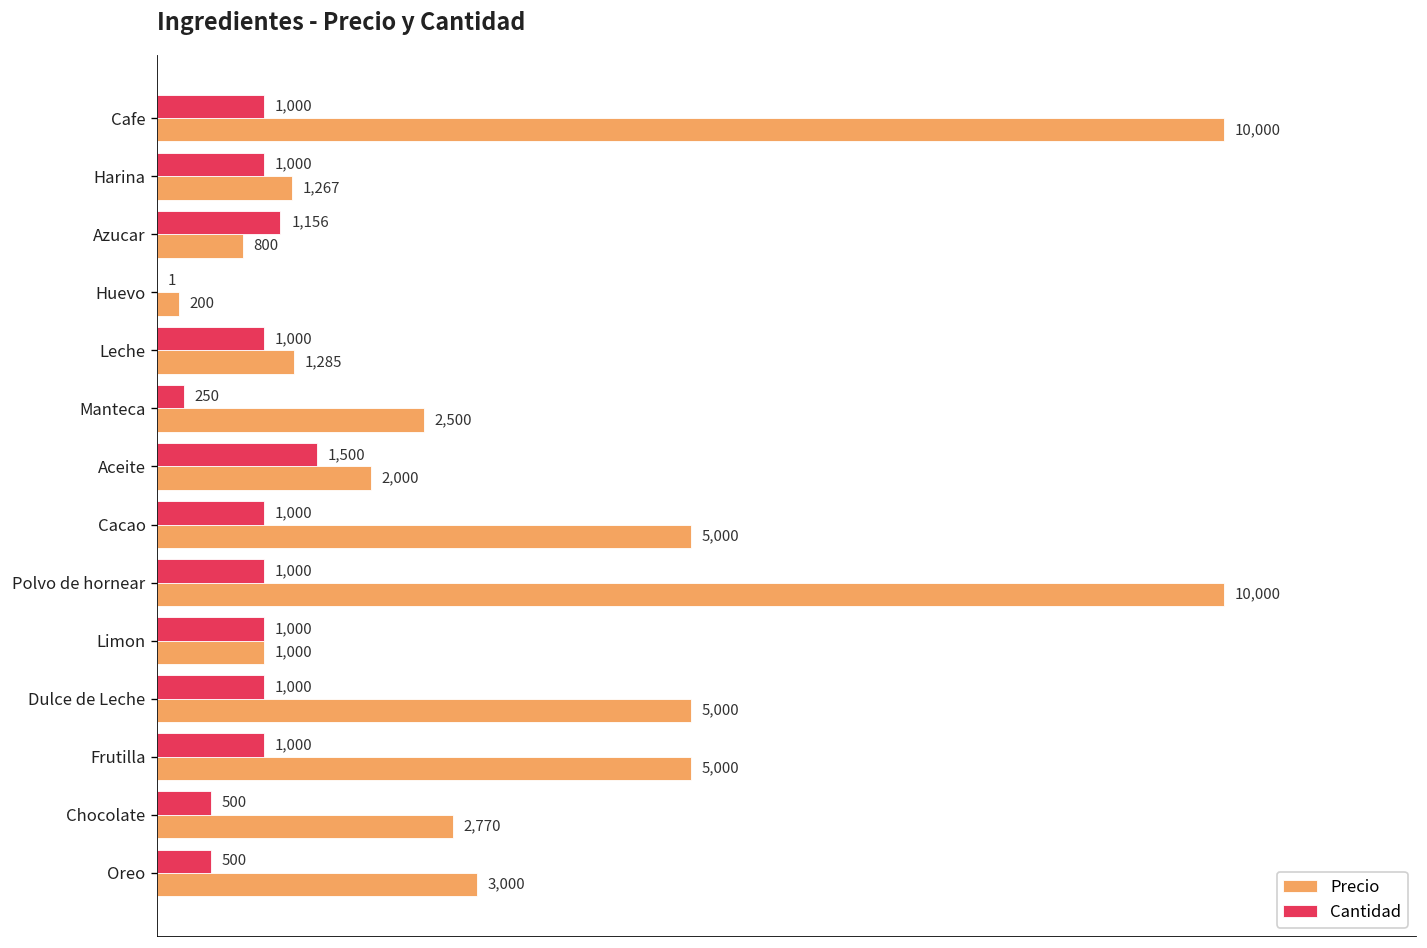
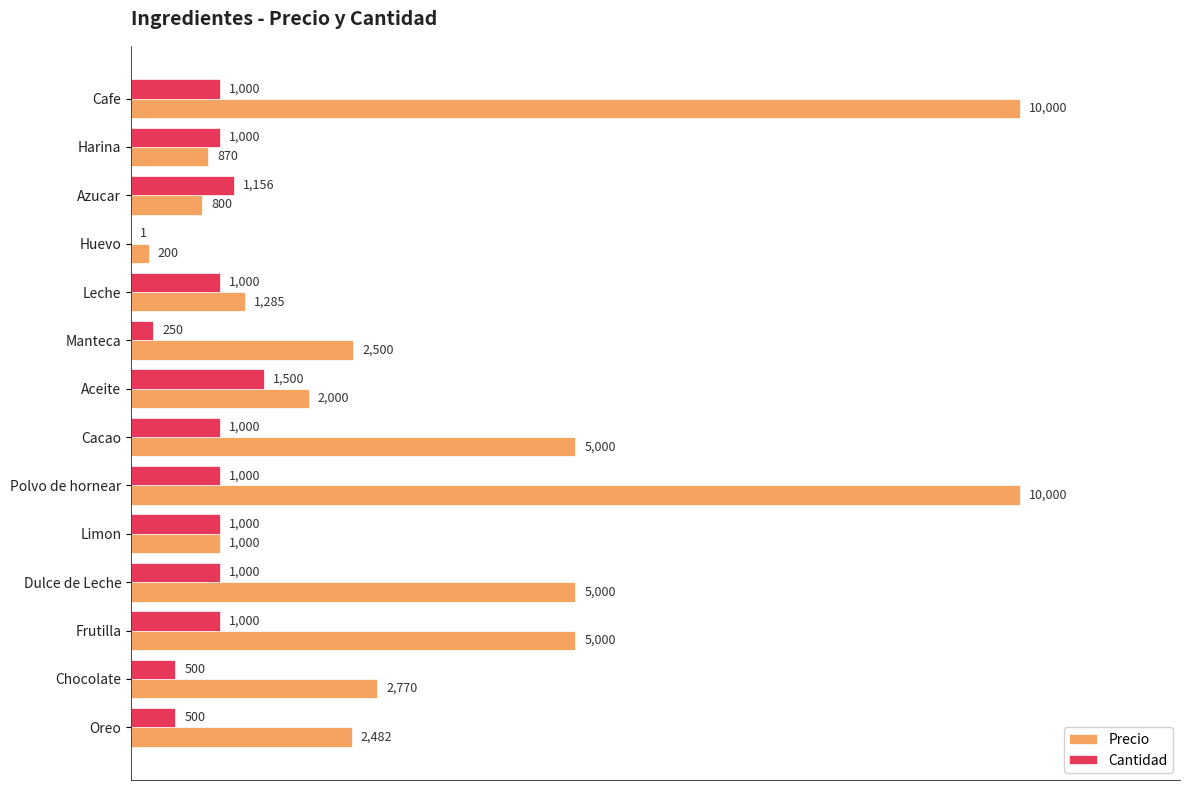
Precio, Harina: 1,267 -> 870
Precio, Oreo: 3,000 -> 2,482
